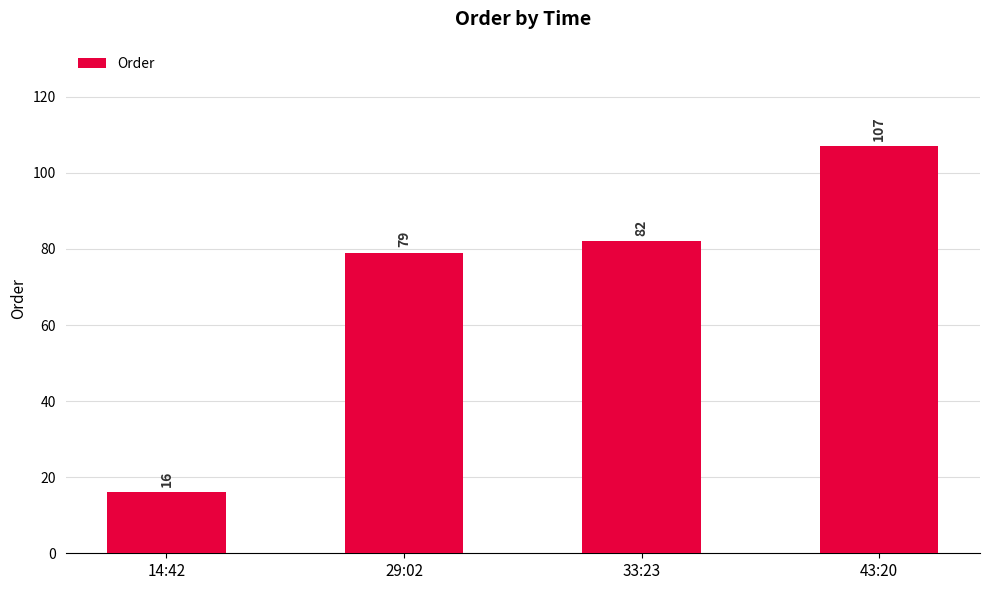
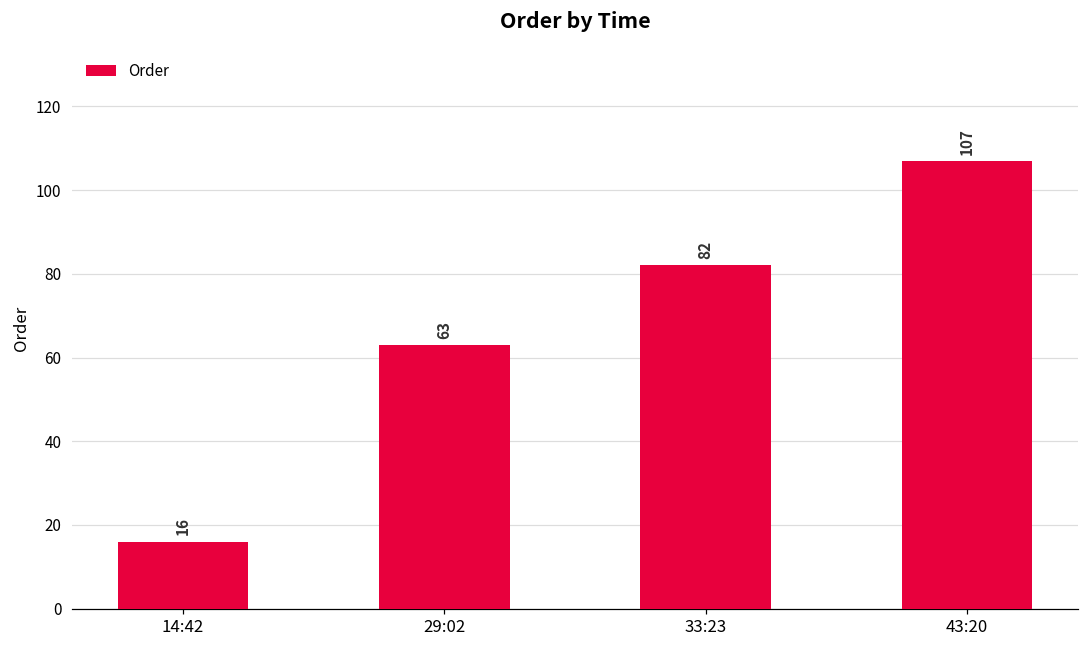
29:02: 79 -> 63
